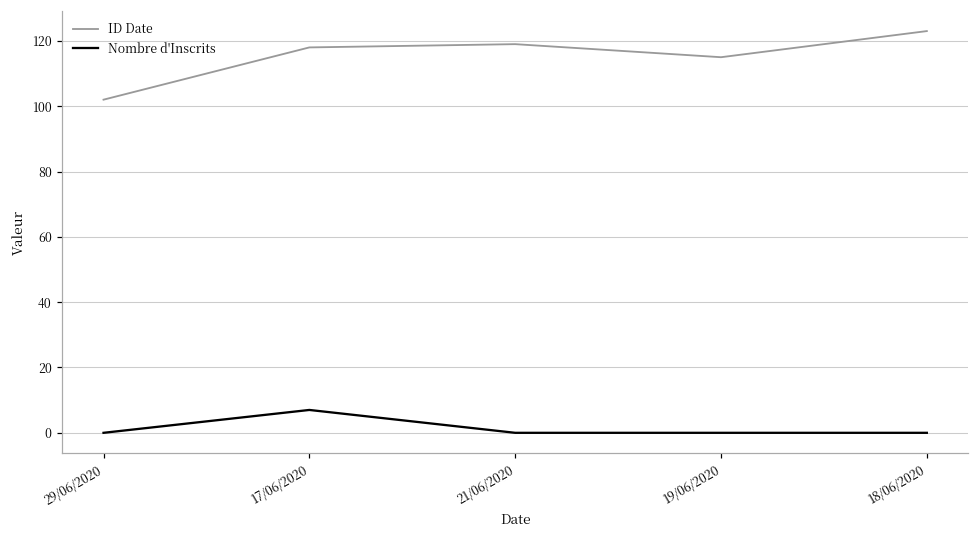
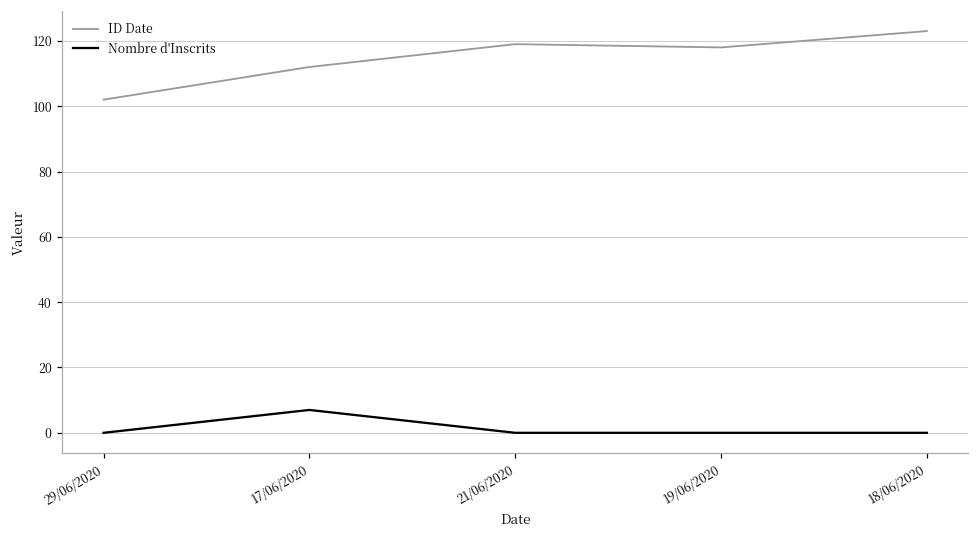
ID Date, 17/06/2020: 118 -> 112
ID Date, 19/06/2020: 115 -> 118
